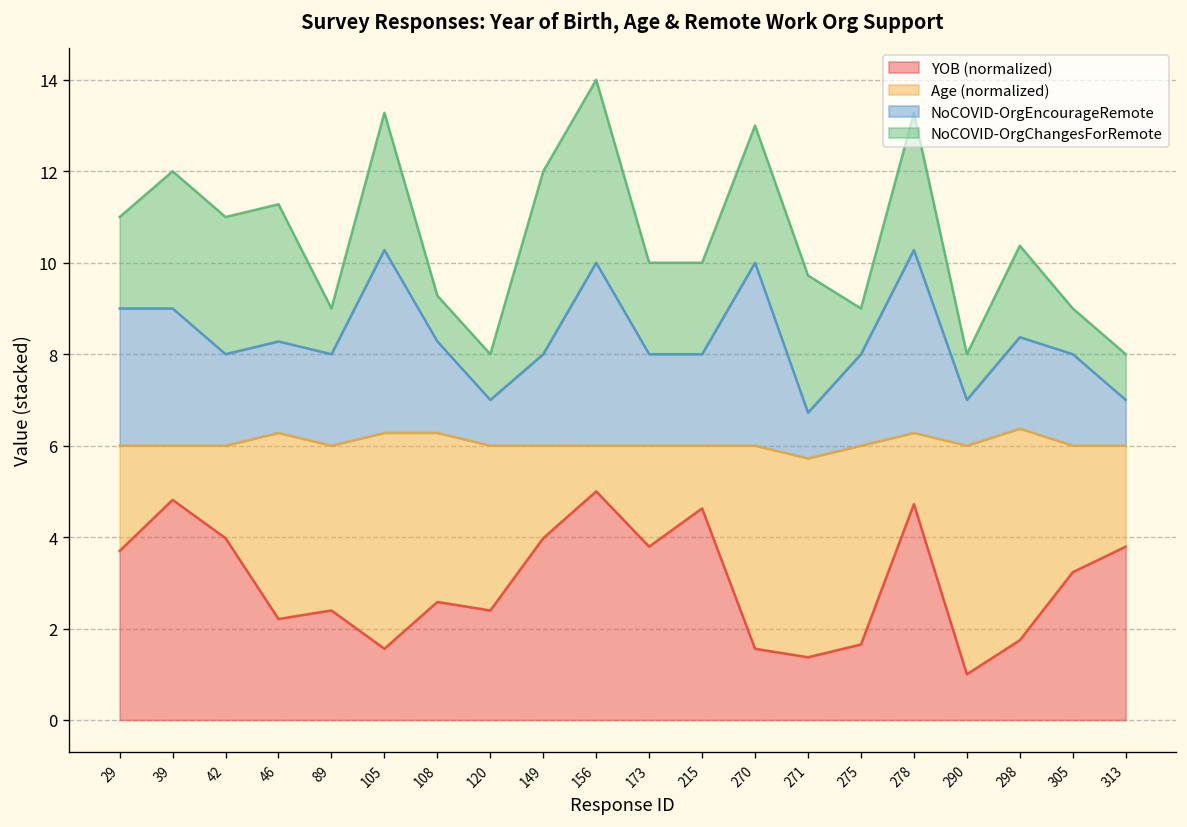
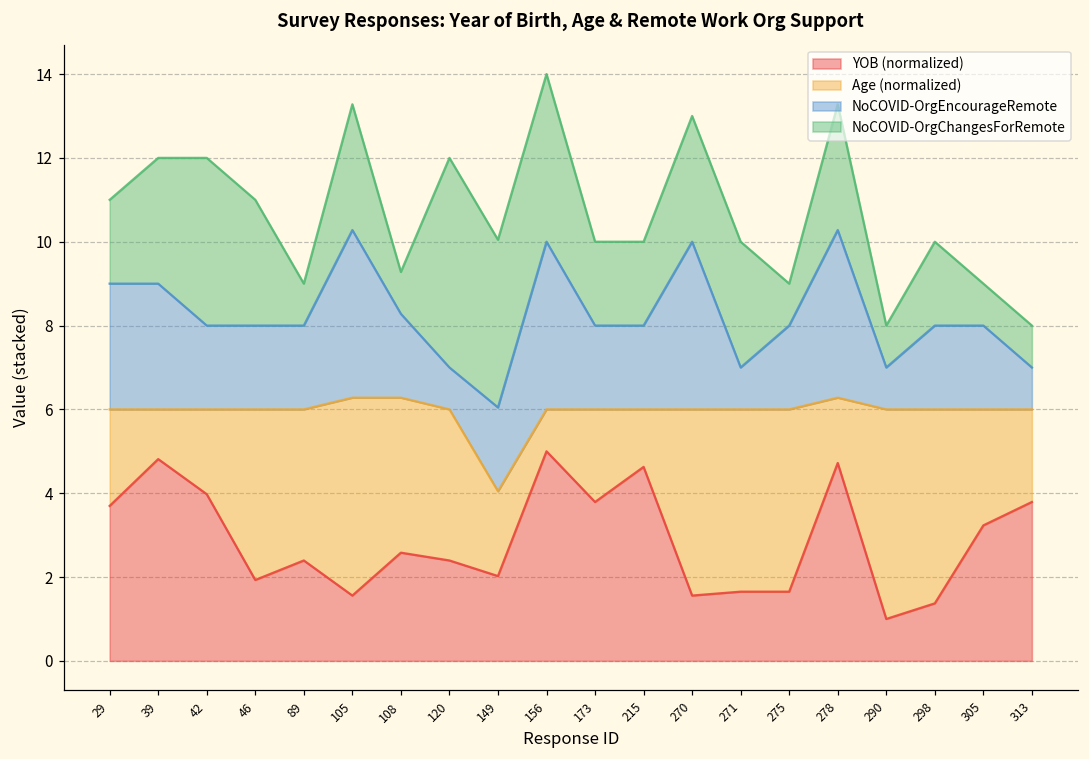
NoCOVID-OrgChangesForRemote, 42: 3 -> 4
YOB (normalized), 46: 2.2 -> 1.9
NoCOVID-OrgChangesForRemote, 120: 1 -> 5
YOB (normalized), 149: 4.0 -> 2.0
YOB (normalized), 271: 1.4 -> 1.7
YOB (normalized), 298: 1.7 -> 1.4
